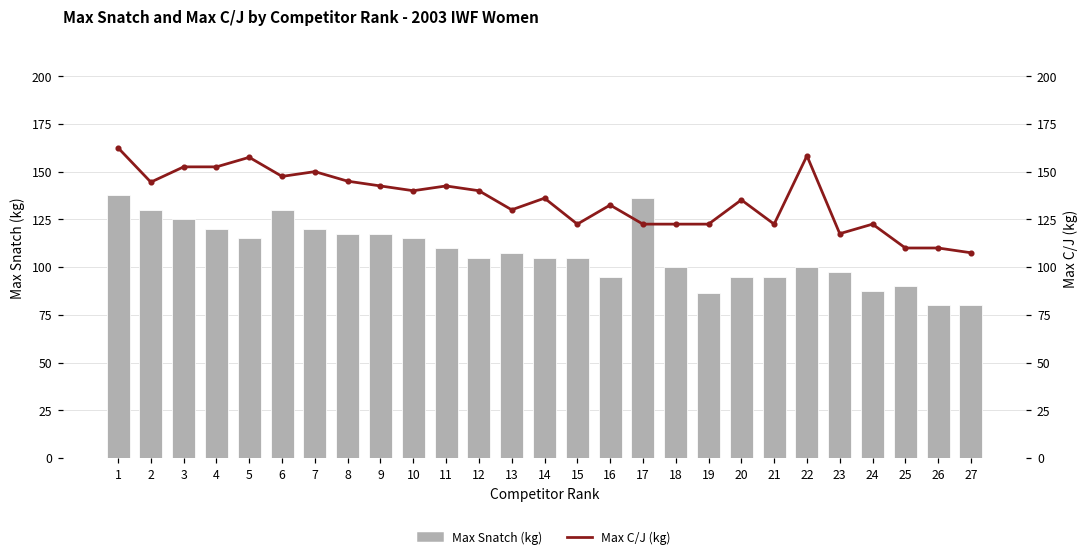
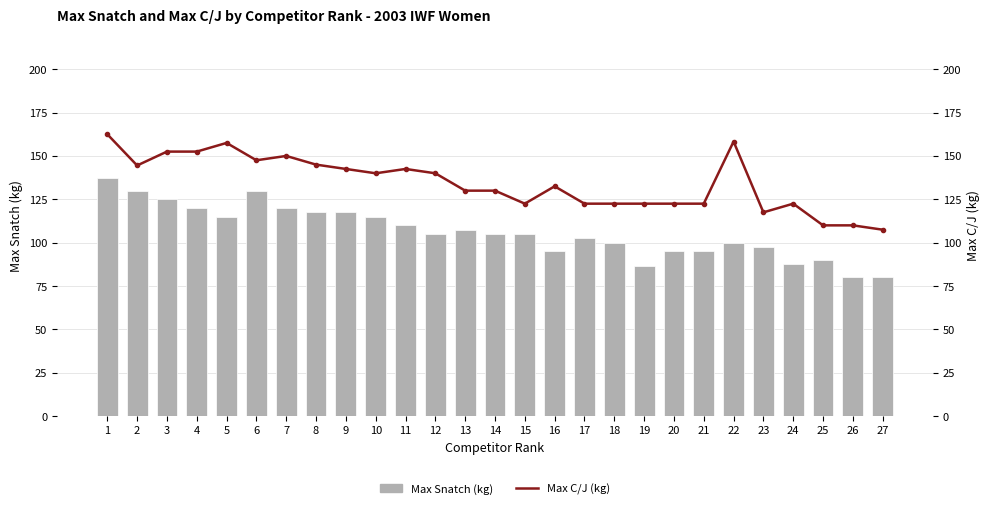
Max Snatch (kg), 17: 136 -> 103
Max C/J (kg), 14: 136 -> 130
Max C/J (kg), 20: 135 -> 123
